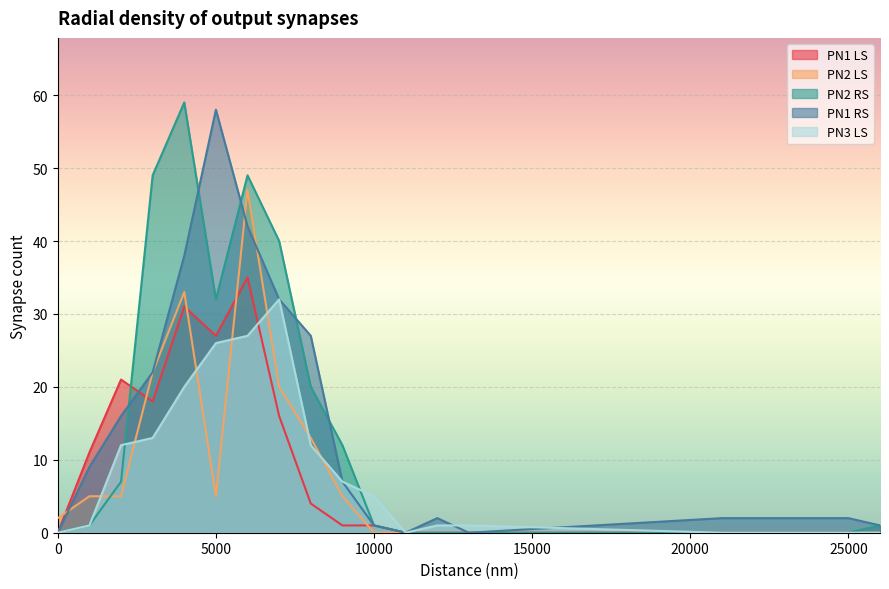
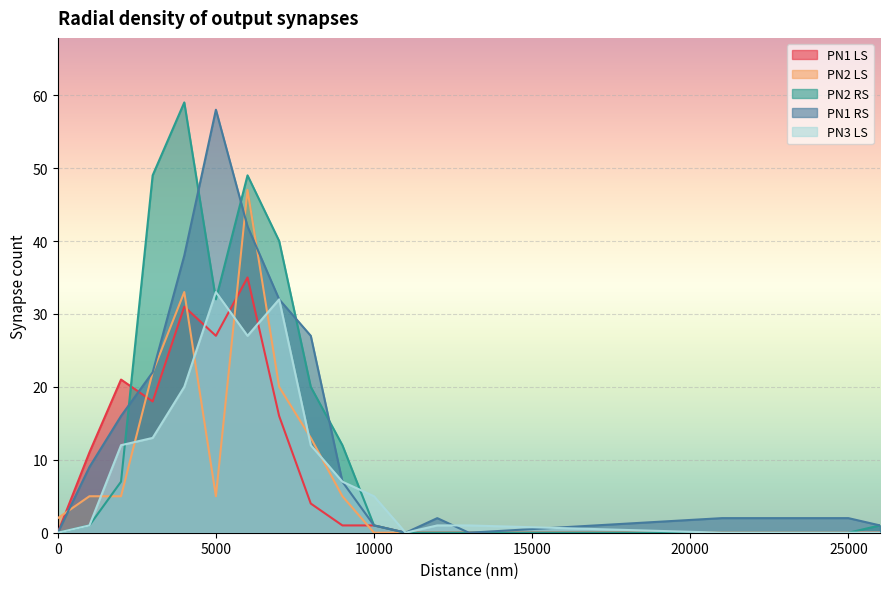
PN3 LS, 5000: 26 -> 33
